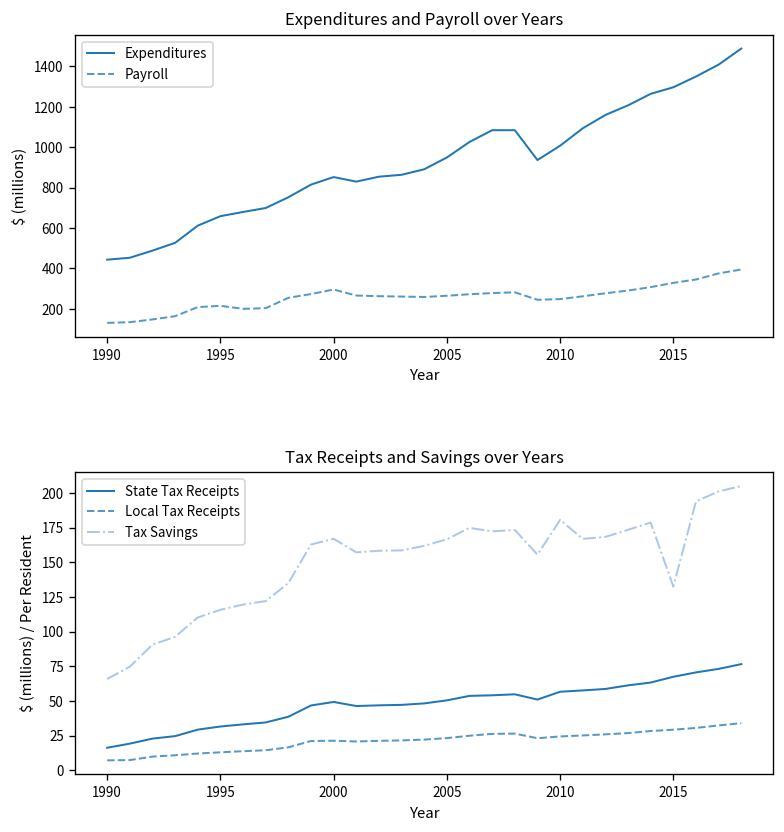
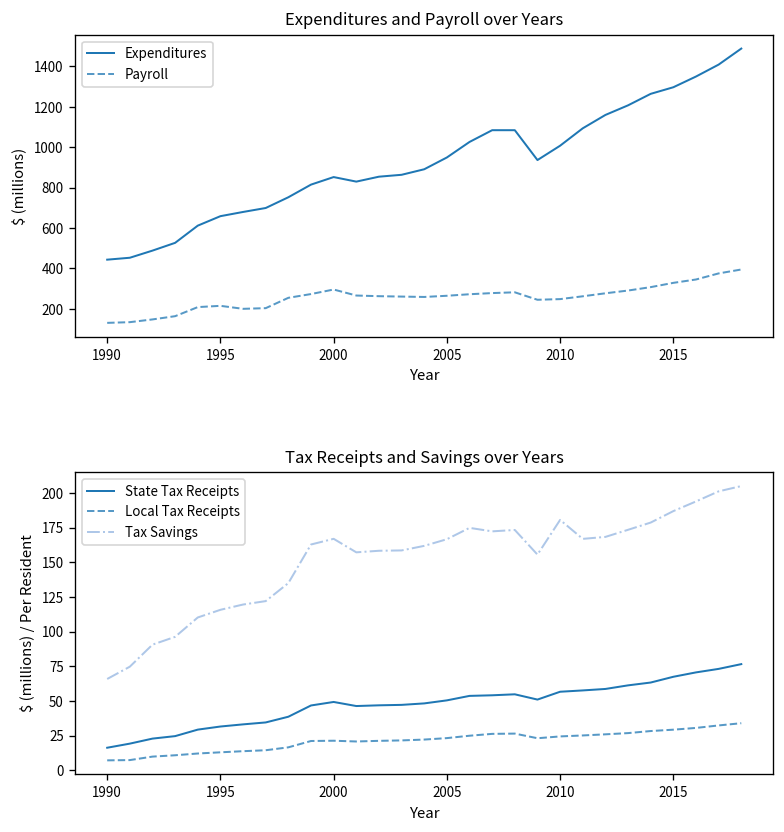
Tax Receipts and Savings over Years, Tax Savings, 2015: 132 -> 187
